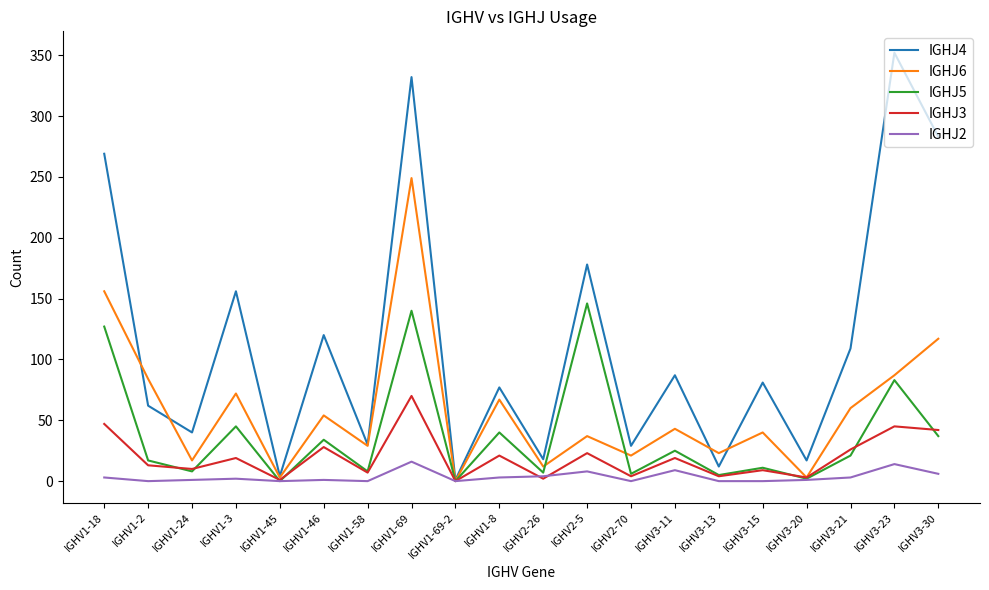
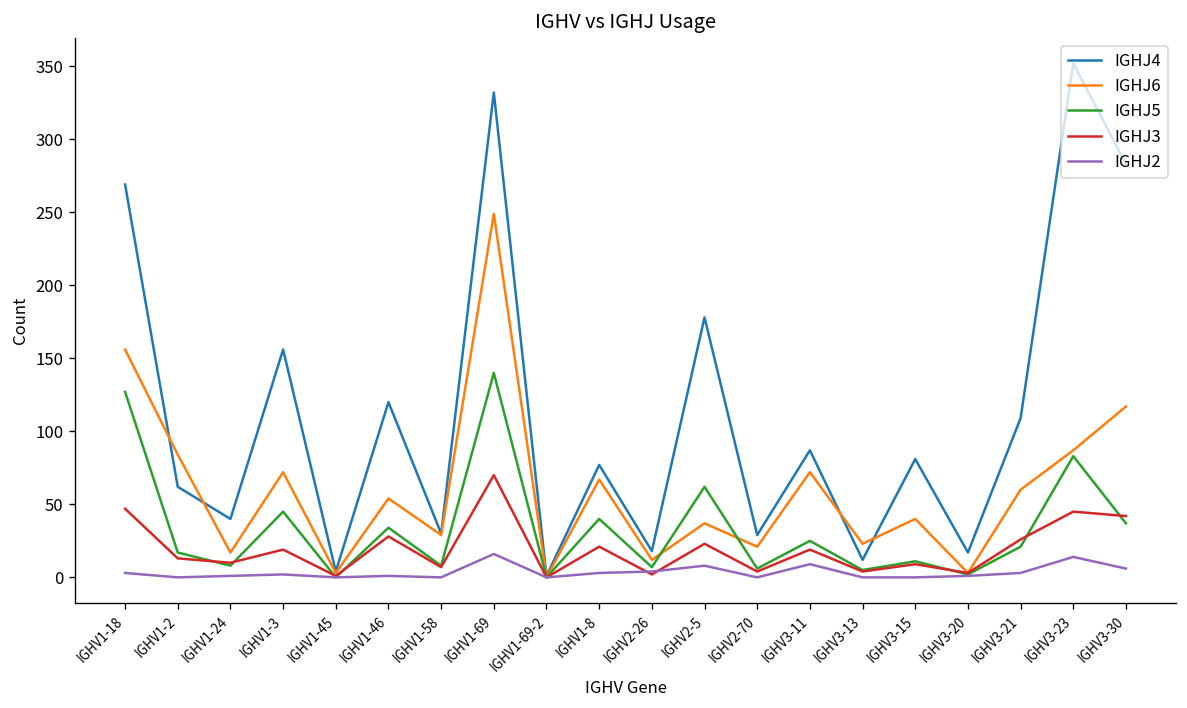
IGHJ5, IGHV2-5: 146 -> 62
IGHJ6, IGHV3-11: 43 -> 72
